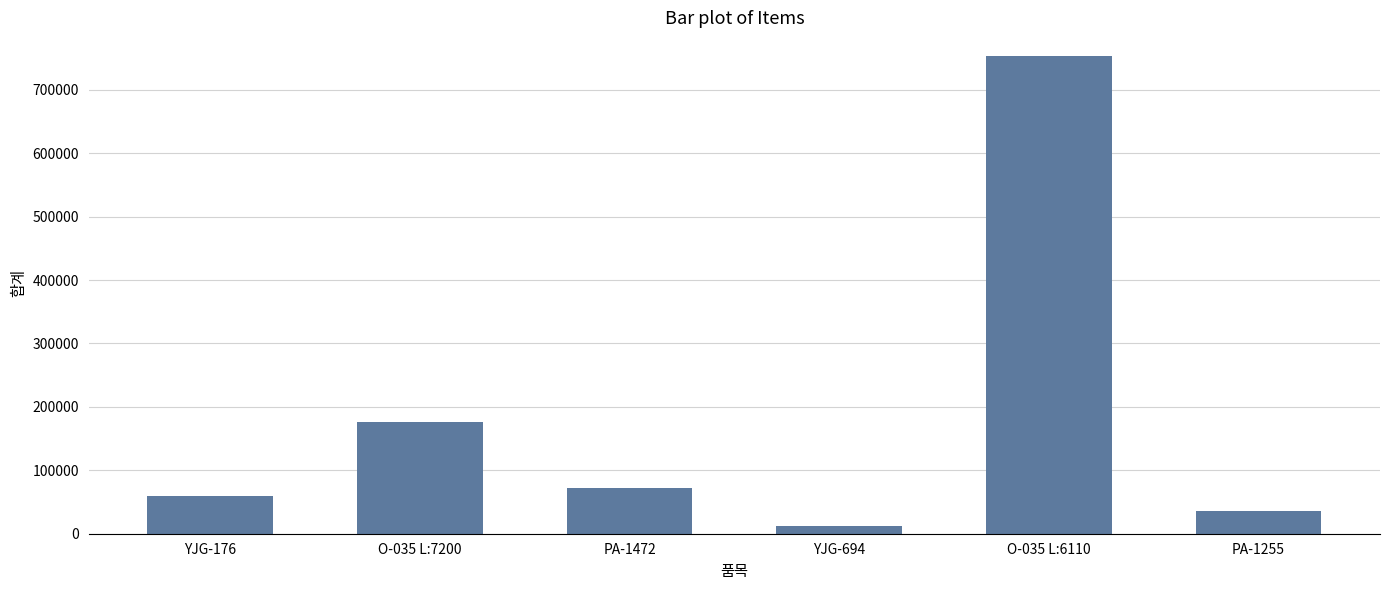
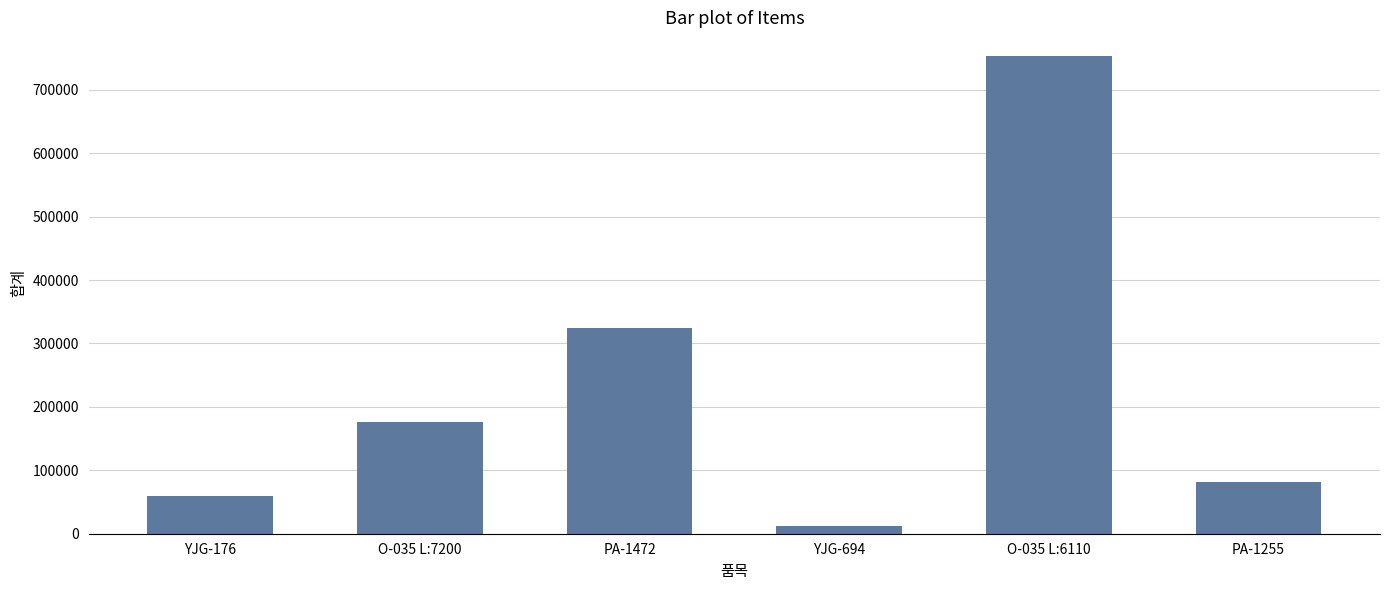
PA-1472: 70000 -> 320000
PA-1255: 40000 -> 80000
